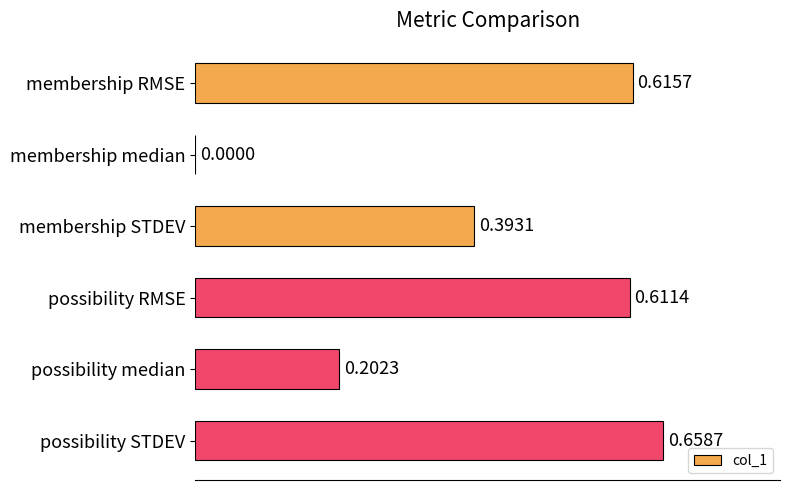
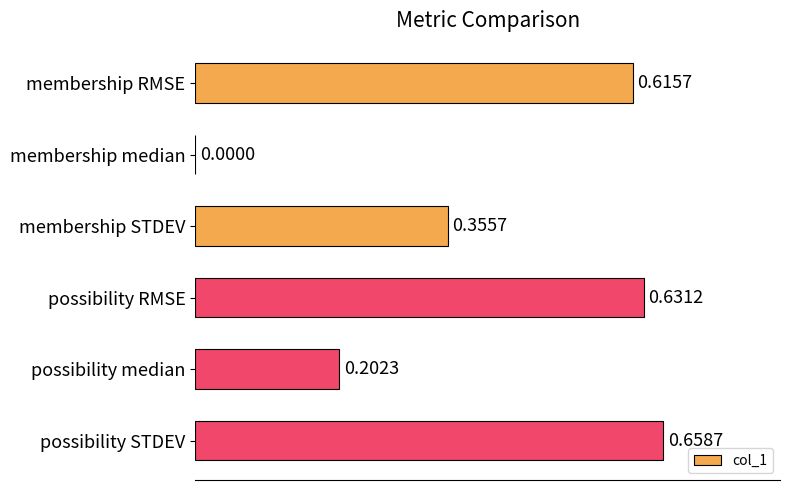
membership STDEV: 0.3931 -> 0.3557
possibility RMSE: 0.6114 -> 0.6312
